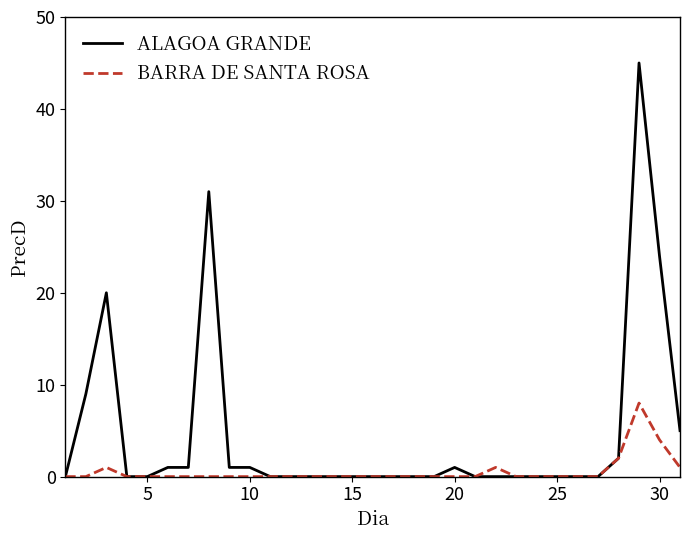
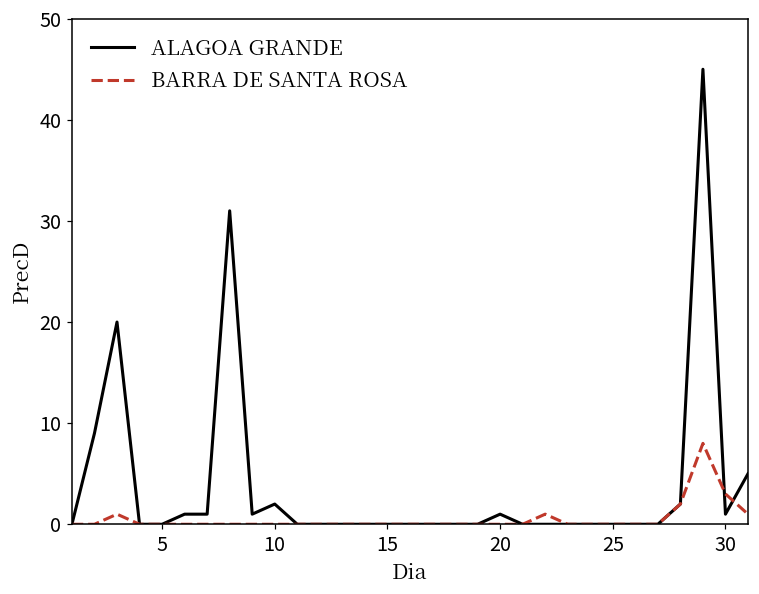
ALAGOA GRANDE, 10: 1 -> 2
ALAGOA GRANDE, 30: 24 -> 1
BARRA DE SANTA ROSA, 30: 4 -> 3
